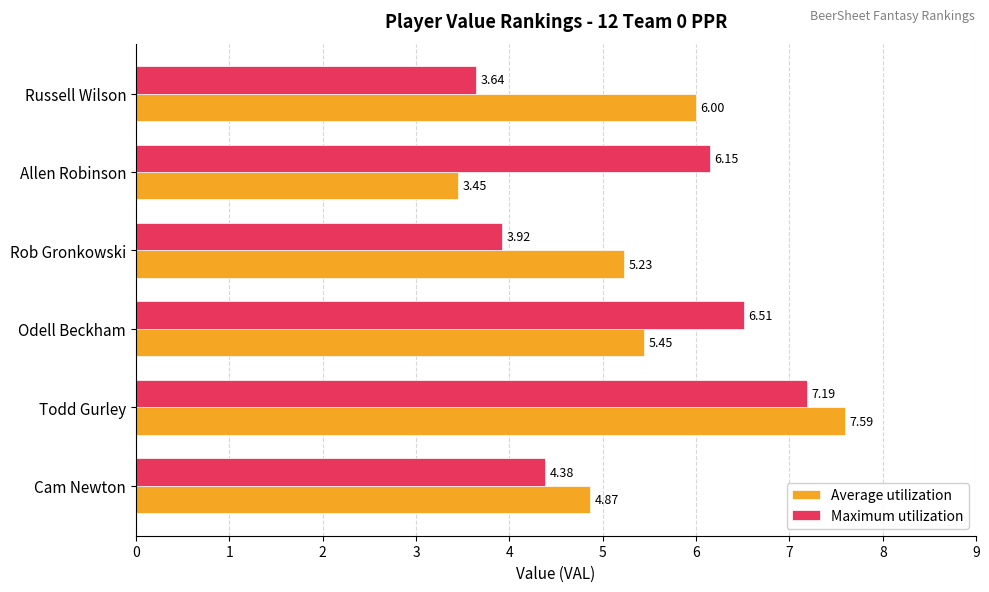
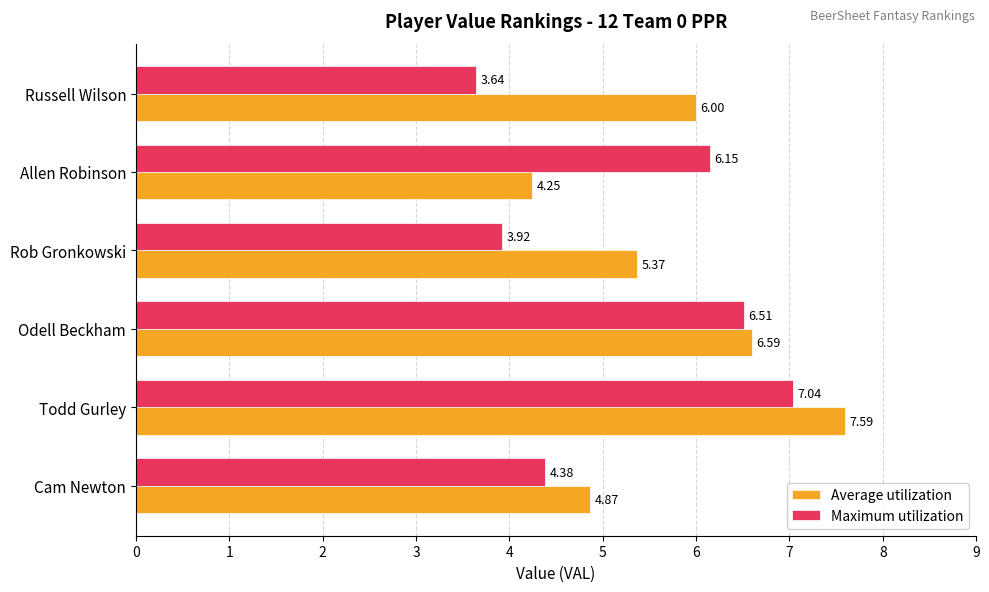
Average utilization, Allen Robinson: 3.45 -> 4.25
Average utilization, Rob Gronkowski: 5.23 -> 5.37
Average utilization, Odell Beckham: 5.45 -> 6.59
Maximum utilization, Todd Gurley: 7.19 -> 7.04
